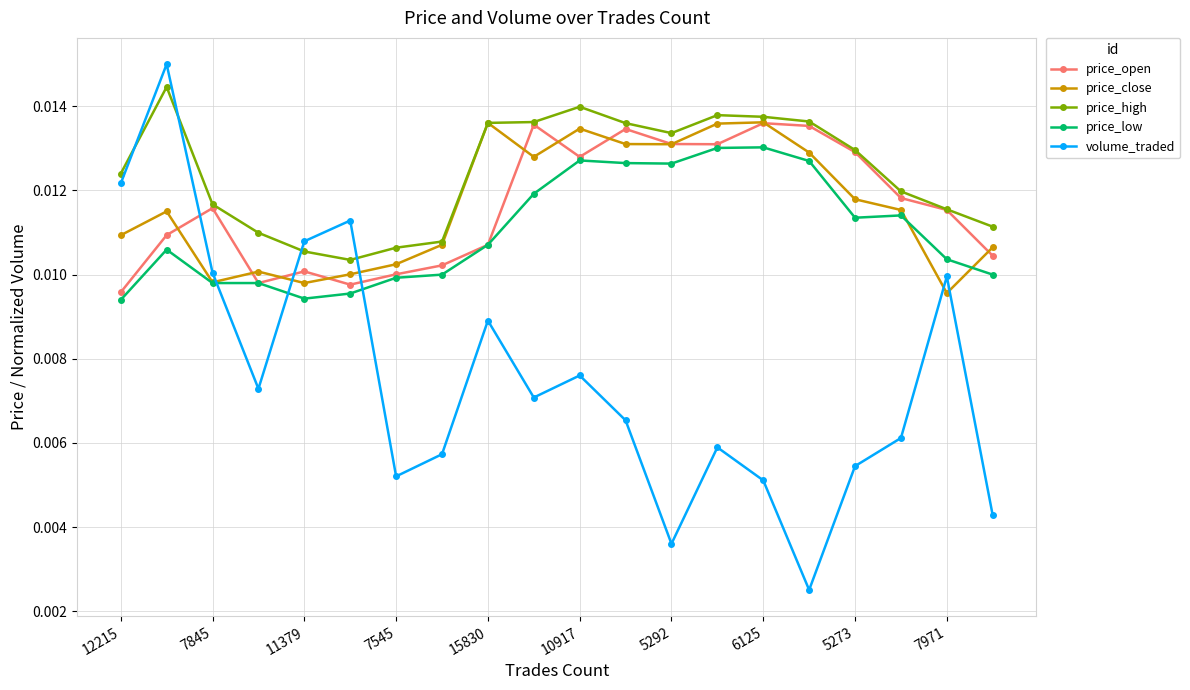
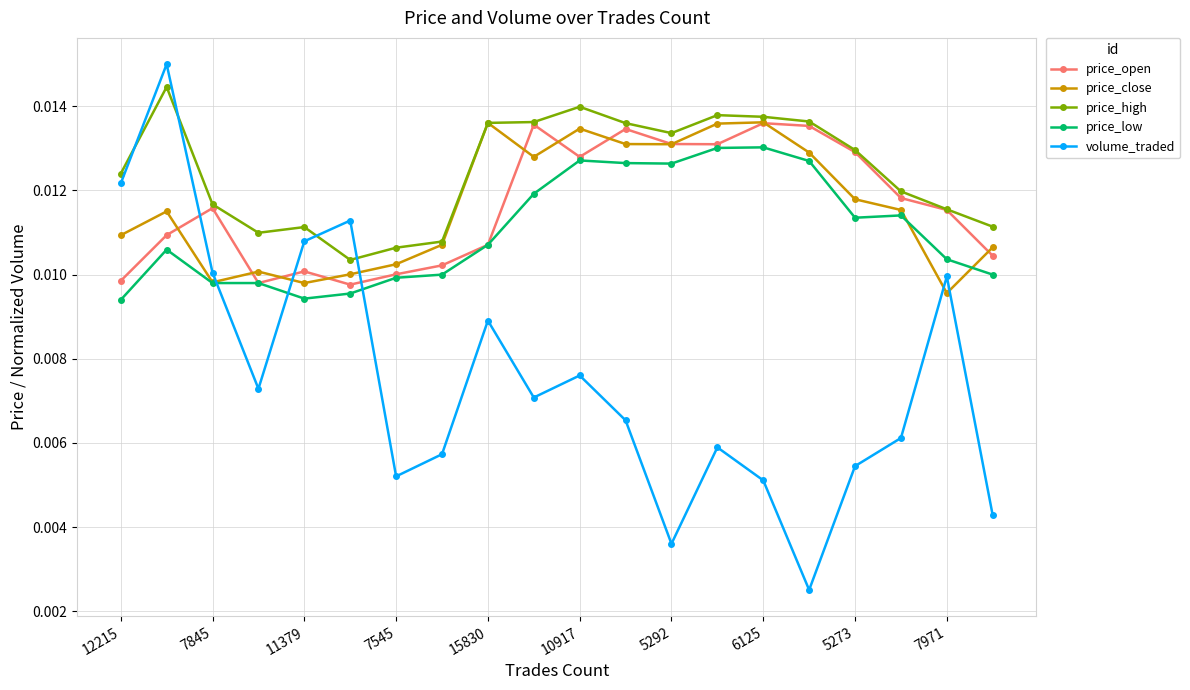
price_open, 12215: 0.0096 -> 0.0099
price_high, 11379: 0.0106 -> 0.0111
